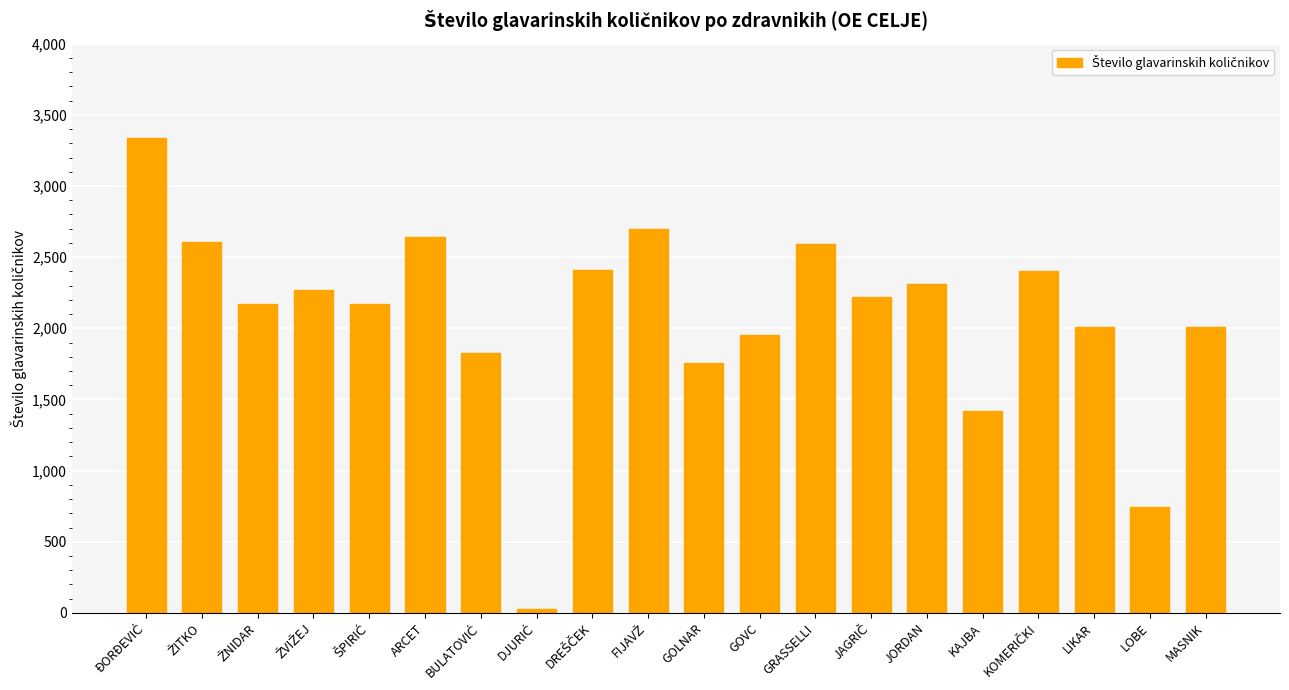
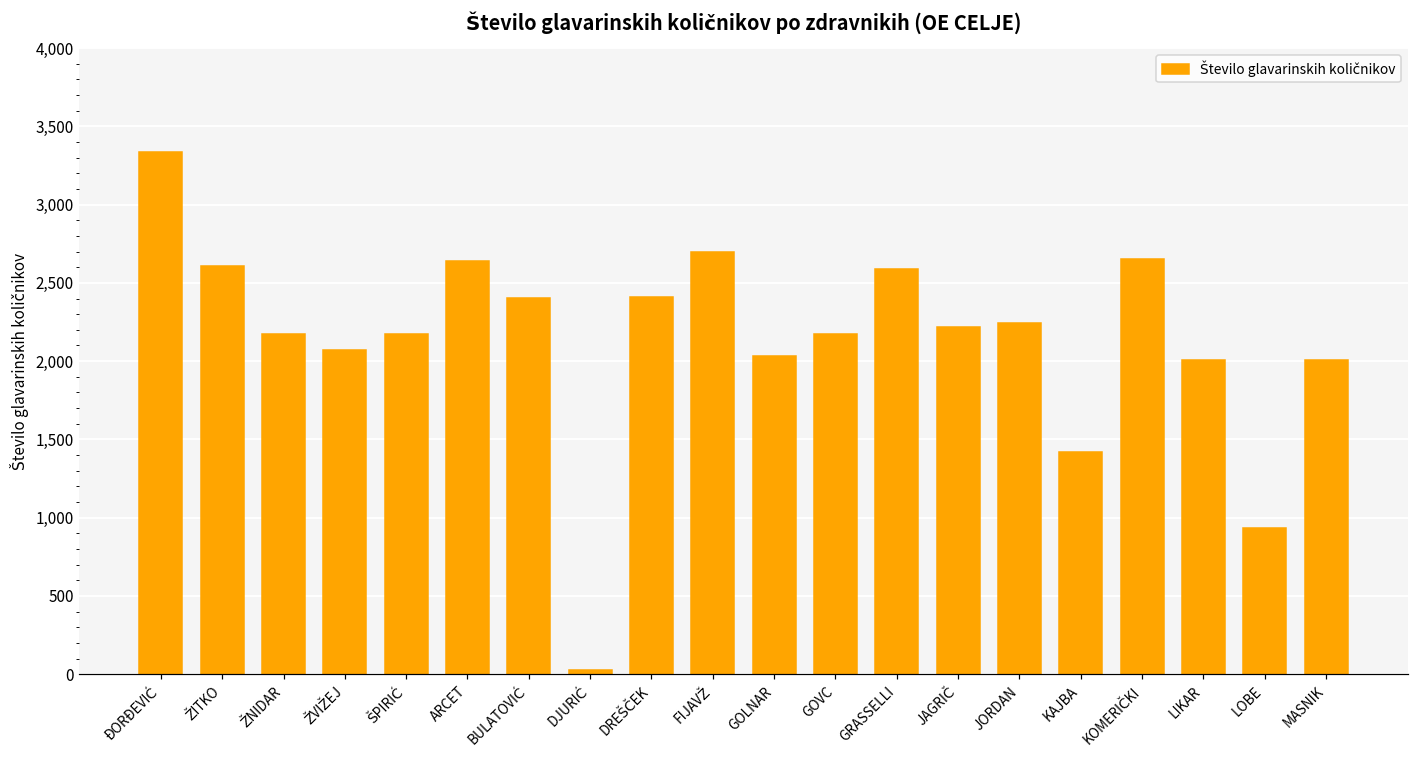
ŽVIŽEJ: 2,270 -> 2,070
BULATOVIĆ: 1,830 -> 2,400
GOLNAR: 1,760 -> 2,030
GOVC: 1,950 -> 2,170
JORDAN: 2,310 -> 2,240
KOMERIČKI: 2,410 -> 2,650
LOBE: 750 -> 940
